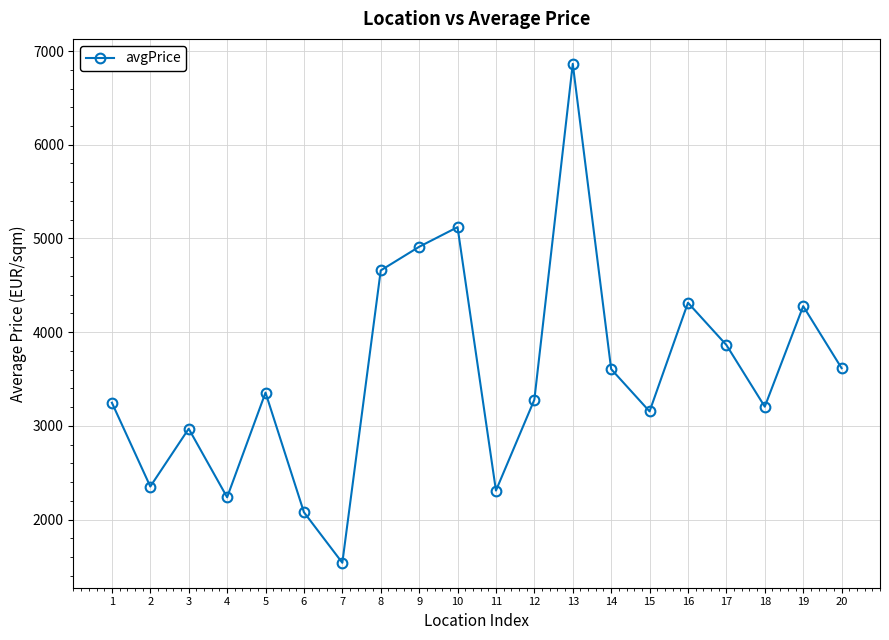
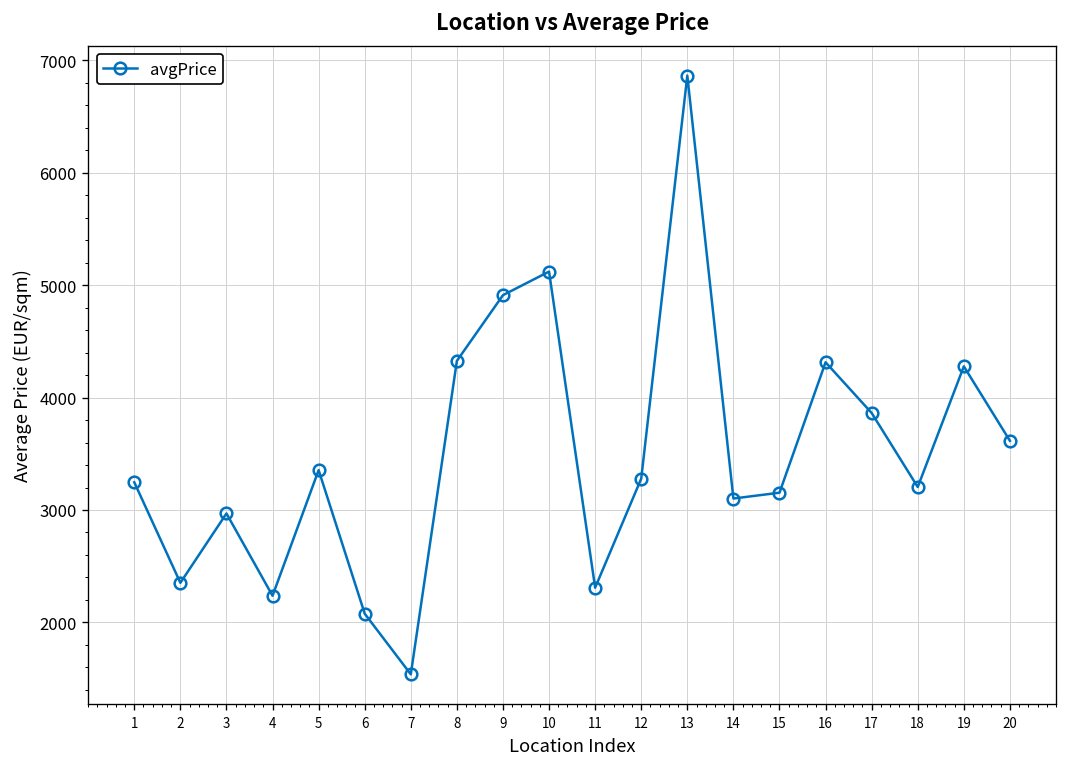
8: 4700 -> 4300
14: 3600 -> 3100
